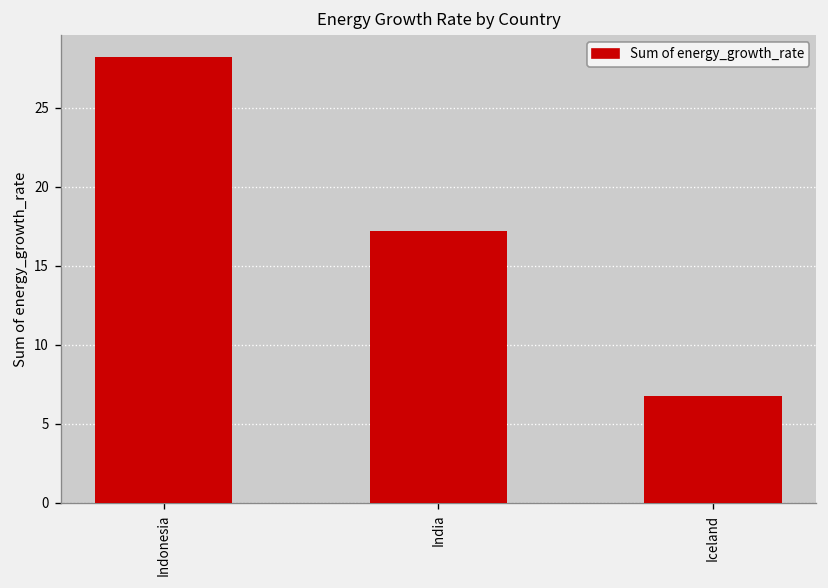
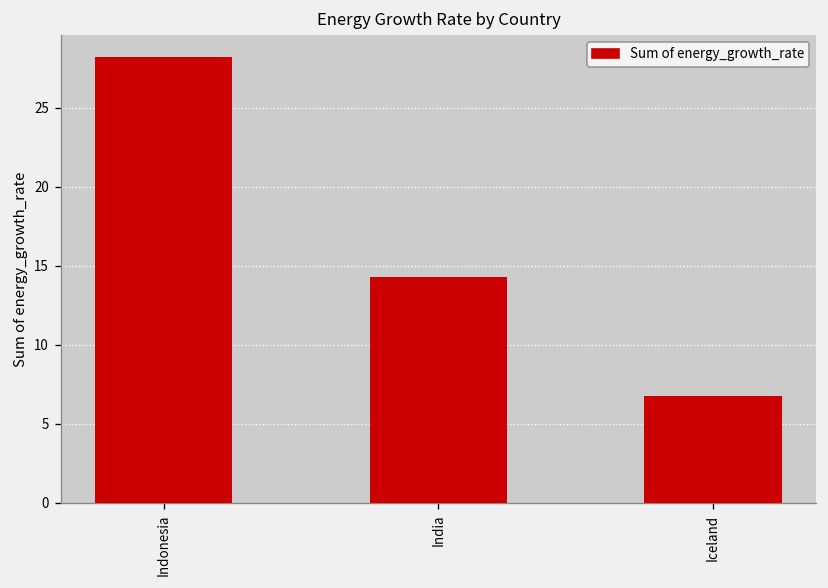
India: 17.2 -> 14.3
